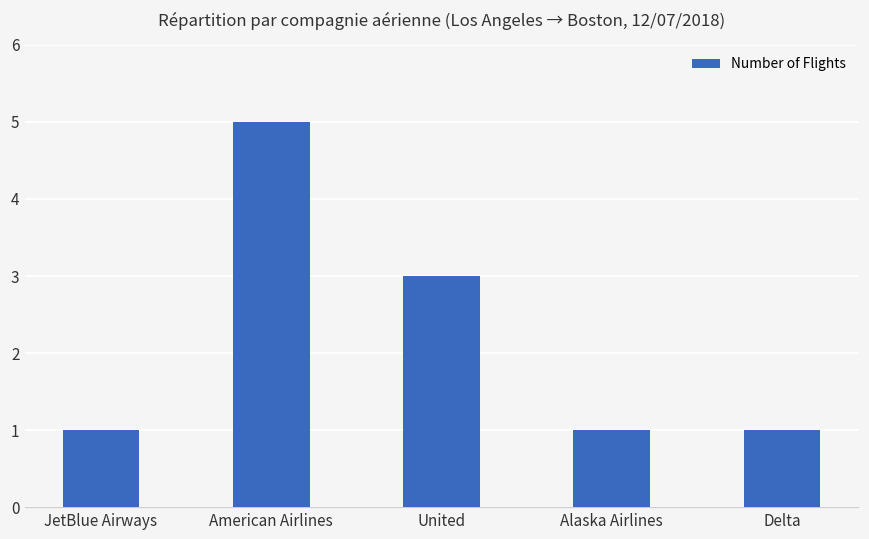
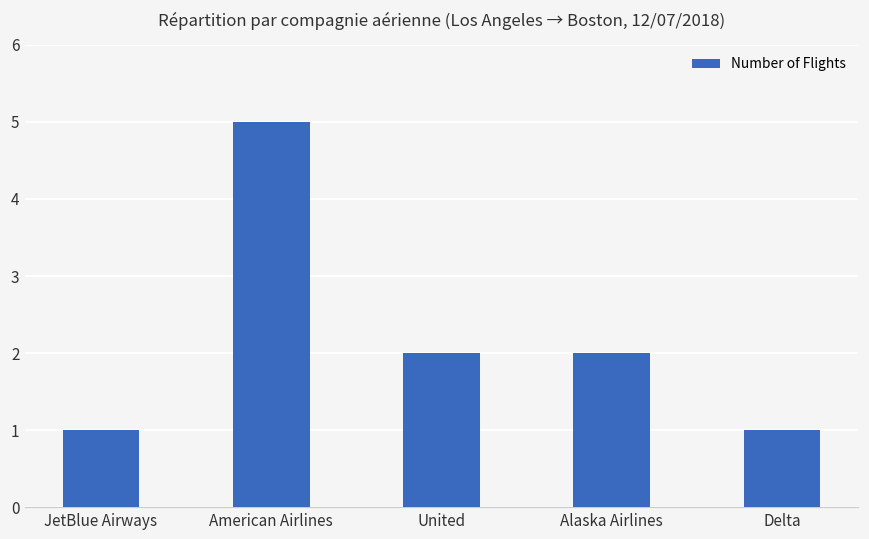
United: 3 -> 2
Alaska Airlines: 1 -> 2
